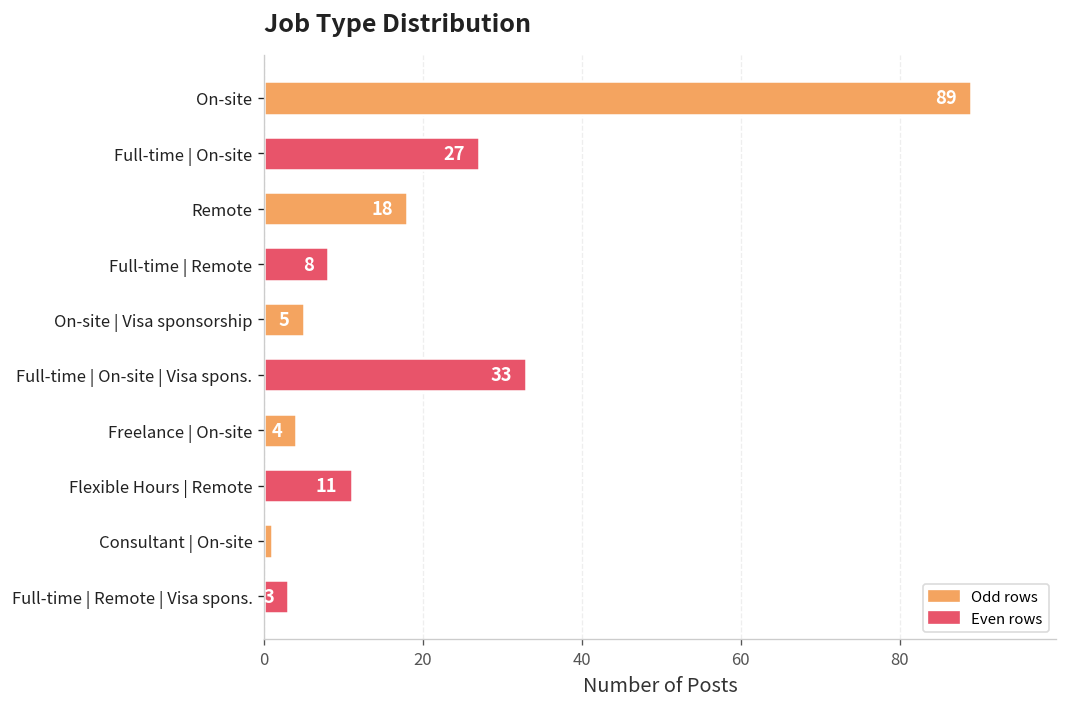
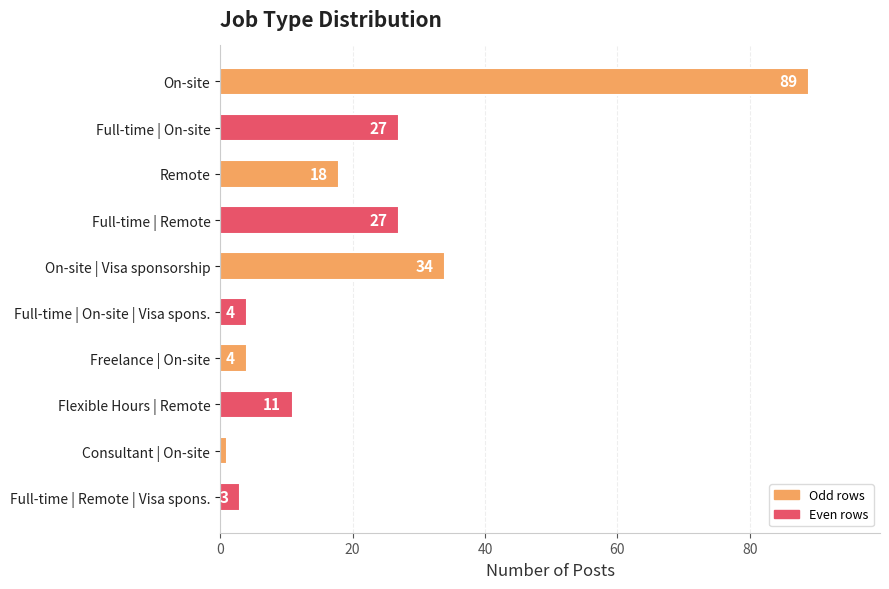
Full-time | Remote: 8 -> 27
On-site | Visa sponsorship: 5 -> 34
Full-time | On-site | Visa spons.: 33 -> 4
